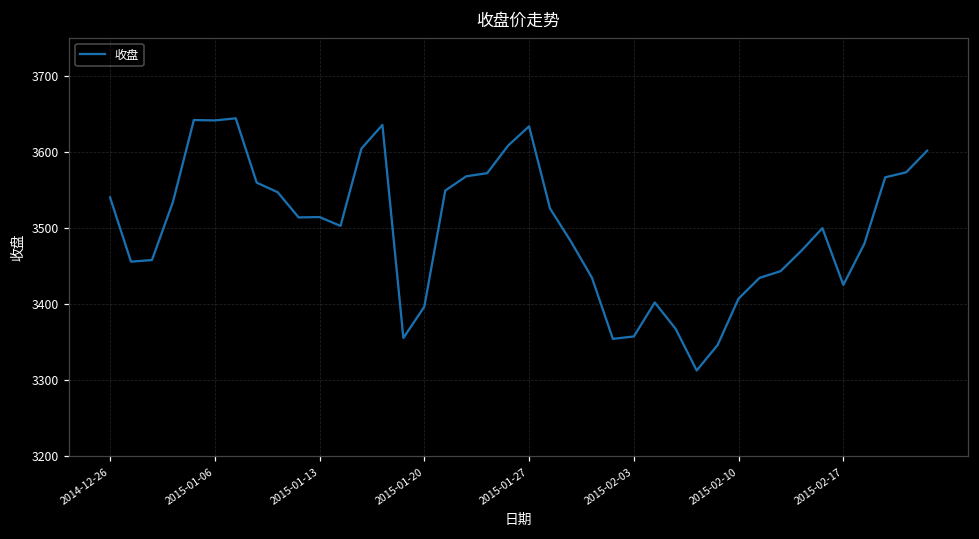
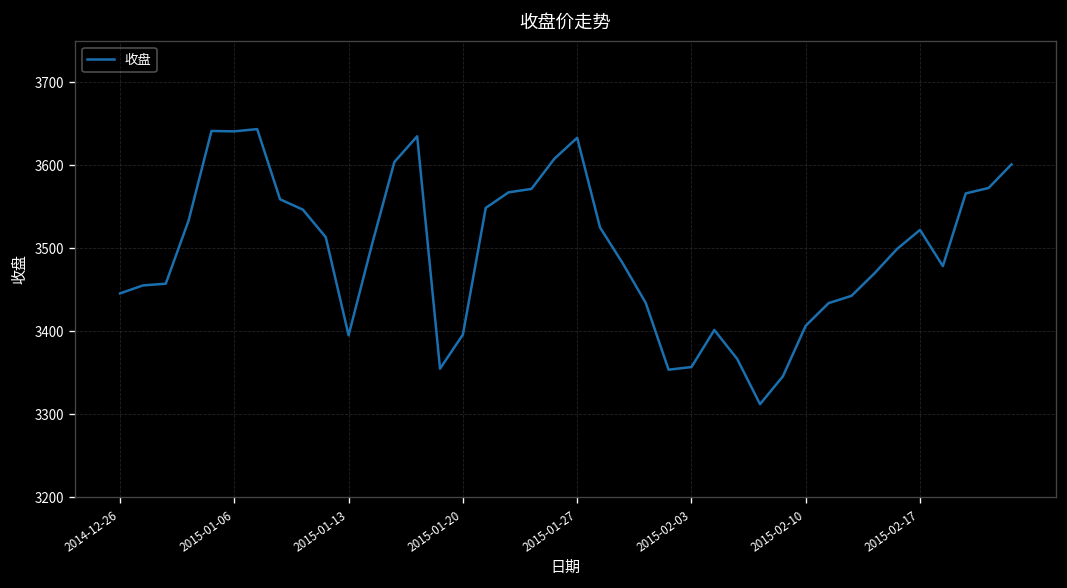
2014-12-26: 3540 -> 3450
2015-01-13: 3510 -> 3400
2015-02-17: 3420 -> 3520
